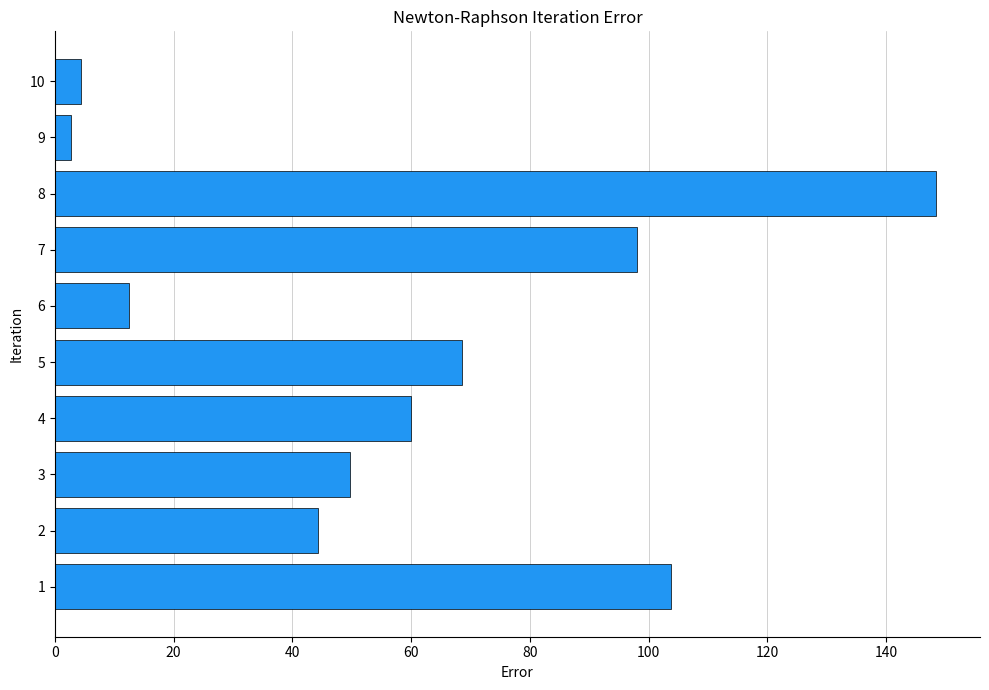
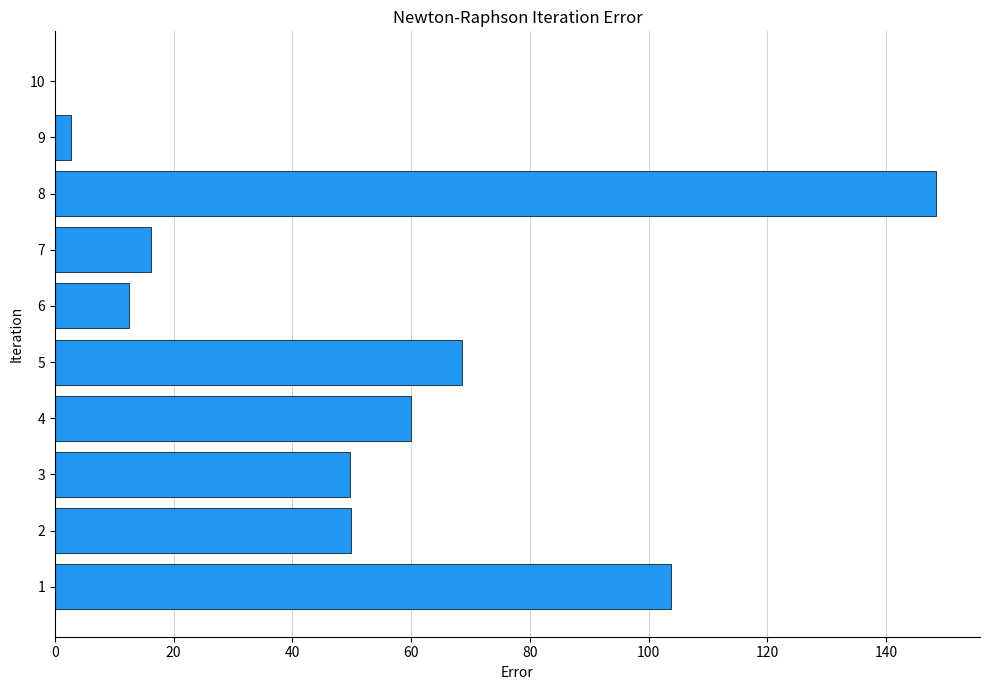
10: 4 -> 0
7: 98 -> 16
2: 44 -> 50
